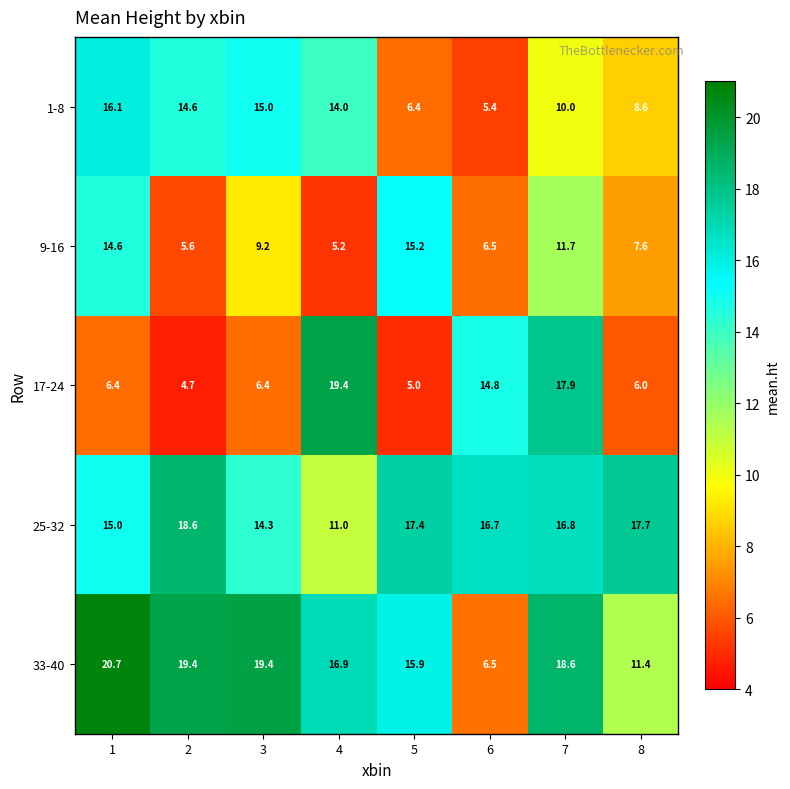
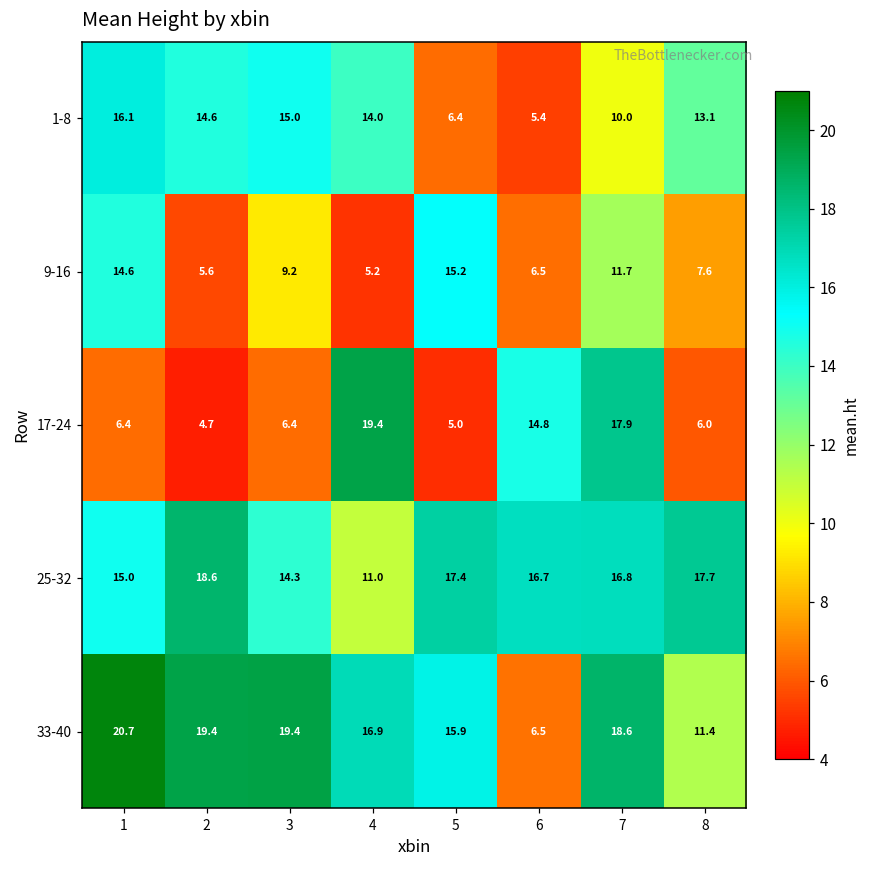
1-8, 8: 8.6 -> 13.1
